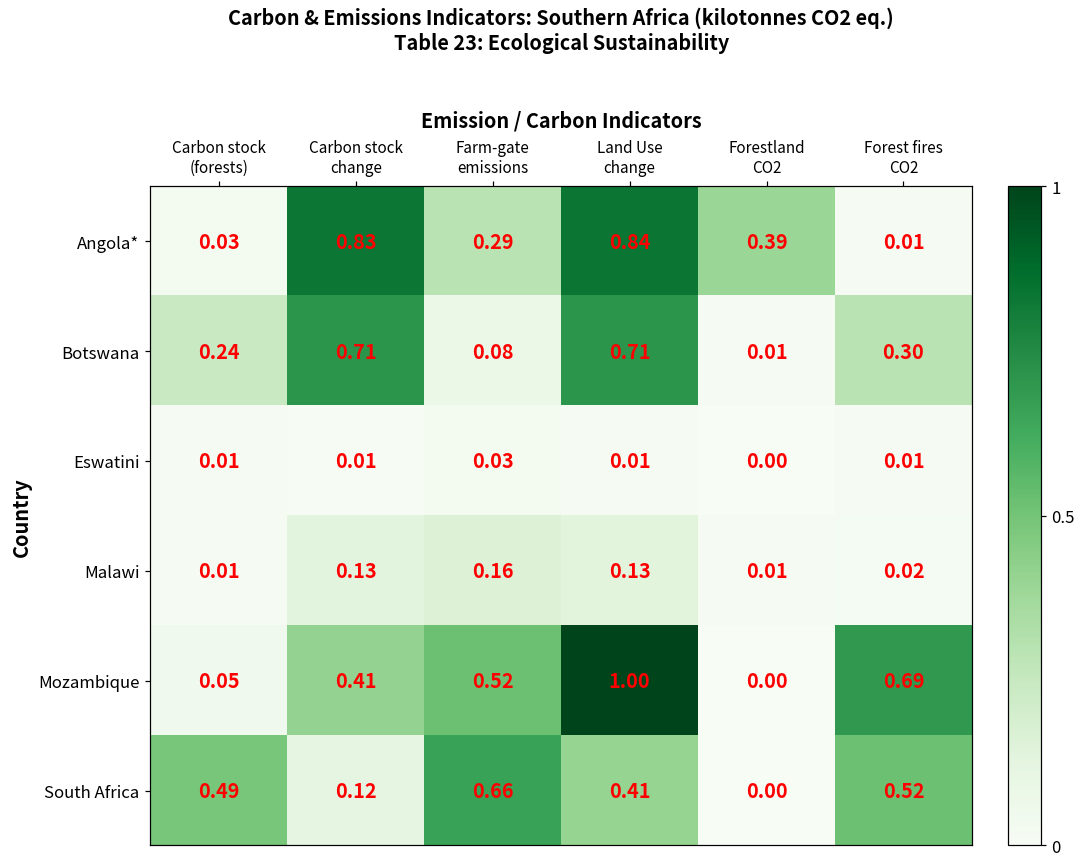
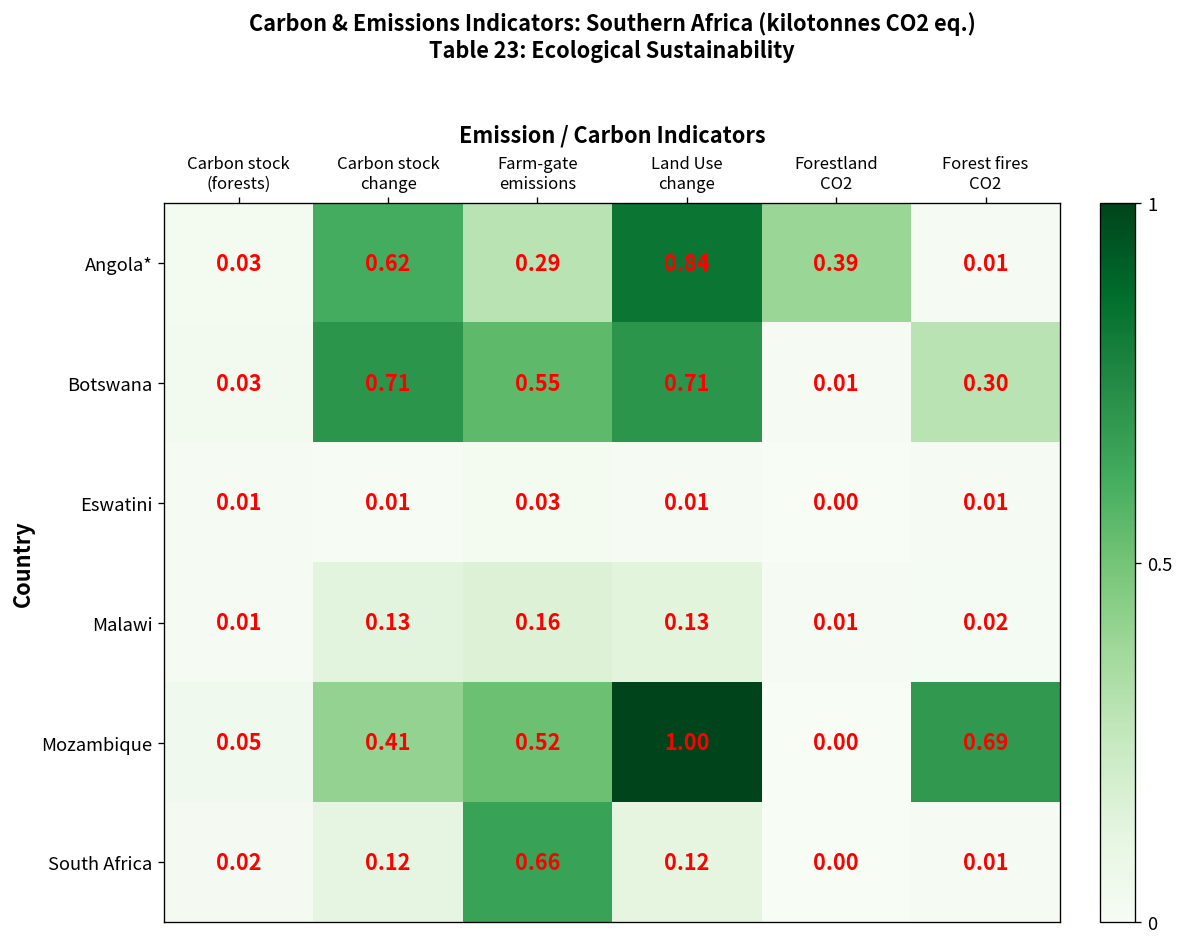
Angola*, Carbon stock change: 0.83 -> 0.62
Botswana, Carbon stock (forests): 0.24 -> 0.03
Botswana, Farm-gate emissions: 0.08 -> 0.55
South Africa, Carbon stock (forests): 0.49 -> 0.02
South Africa, Land Use change: 0.41 -> 0.12
South Africa, Forest fires CO2: 0.52 -> 0.01
